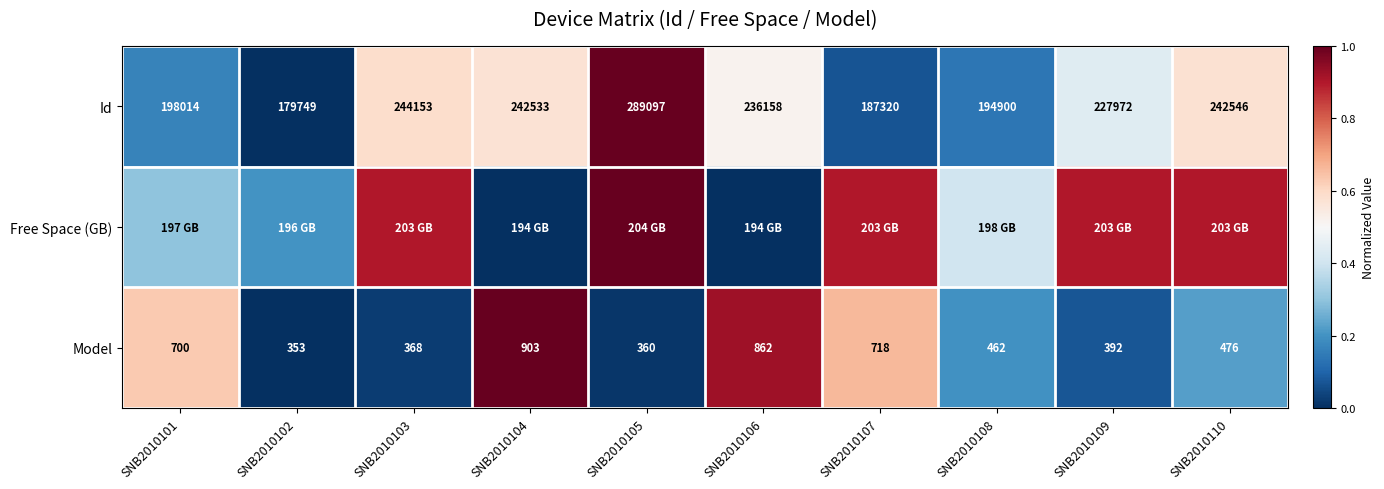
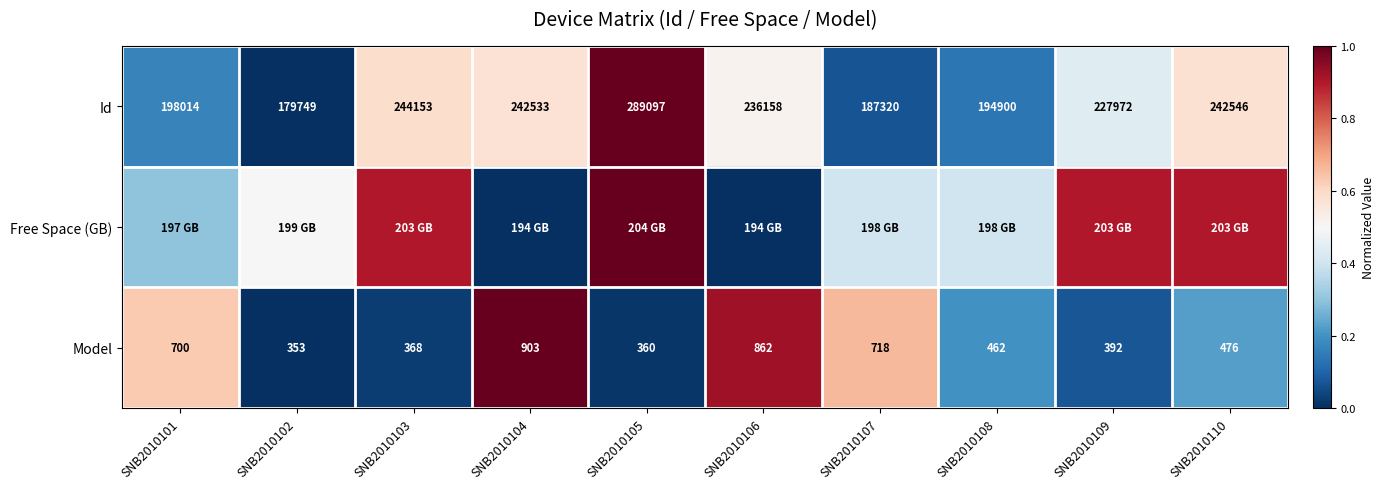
Free Space (GB), SNB2010102: 196 -> 199
Free Space (GB), SNB2010107: 203 -> 198
